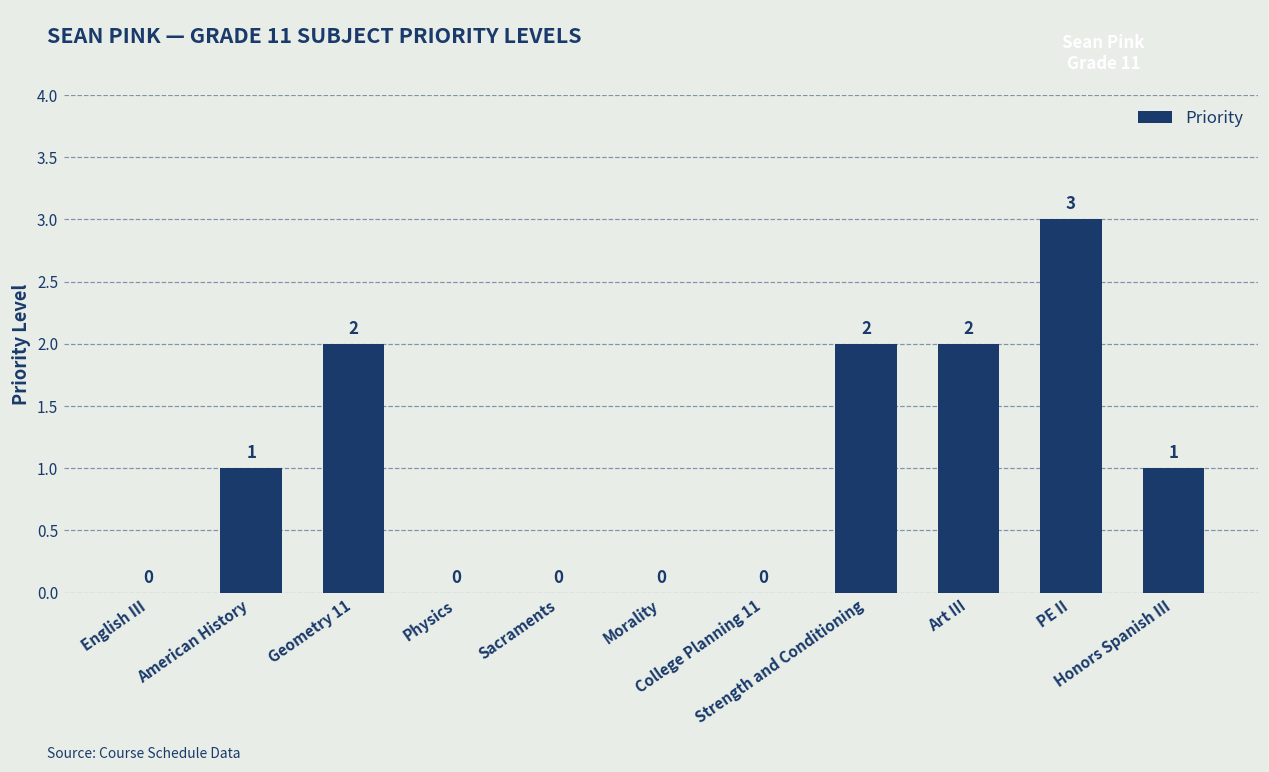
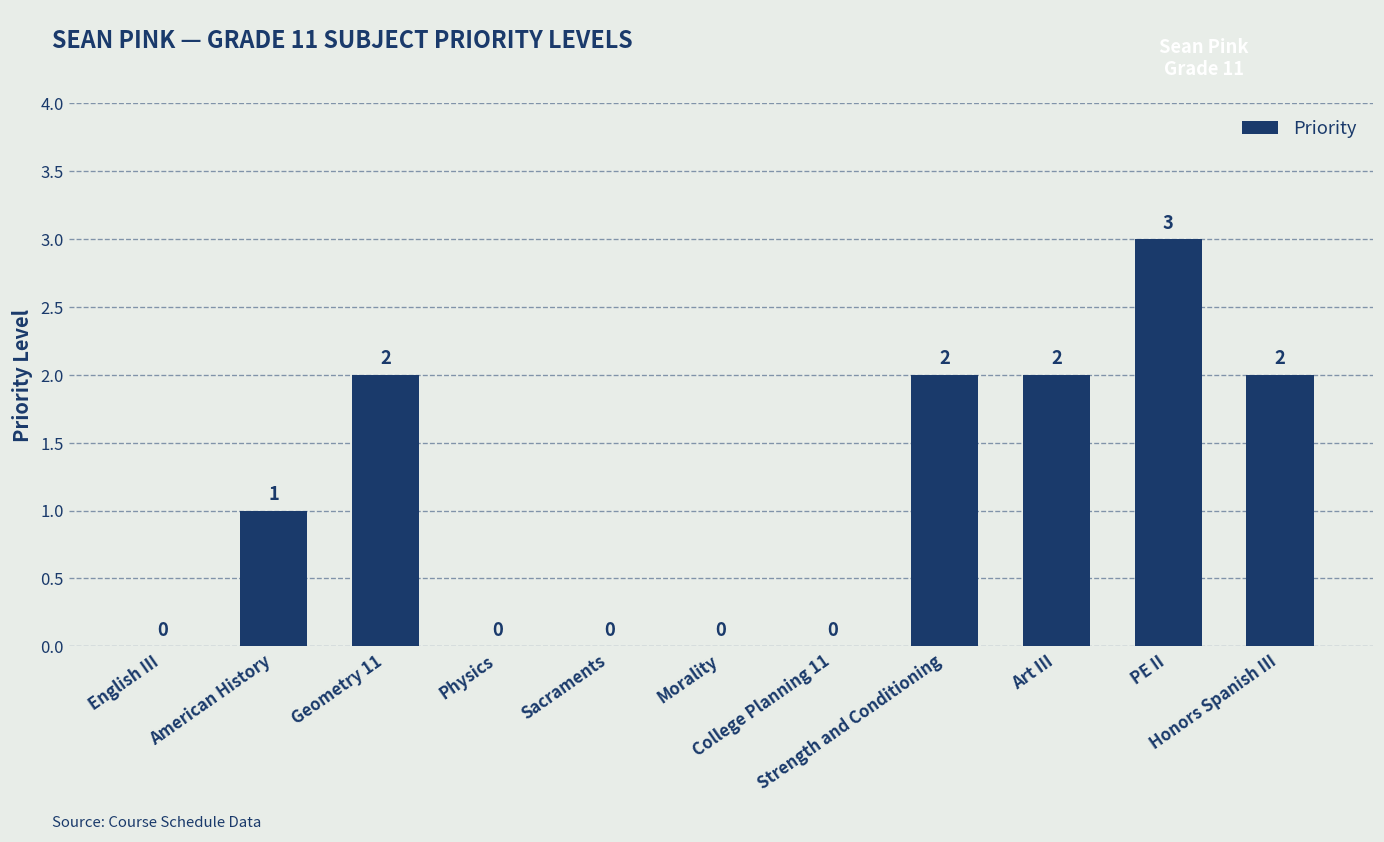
Honors Spanish III: 1 -> 2
